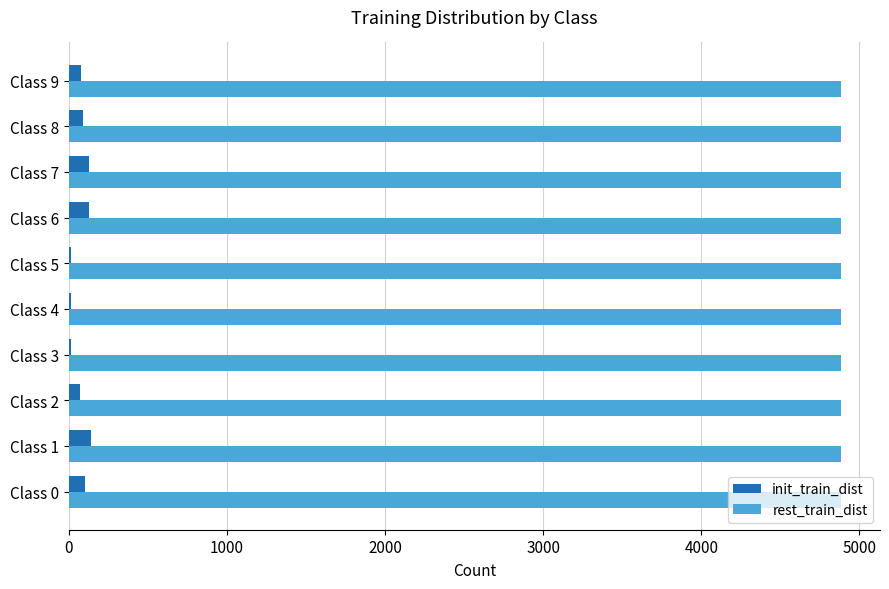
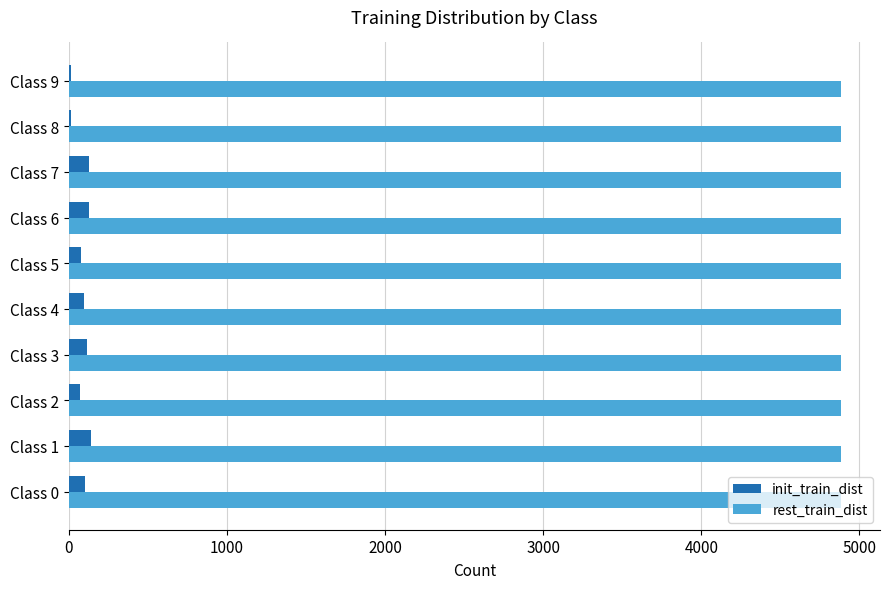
init_train_dist, Class 9: 80 -> 20
init_train_dist, Class 8: 90 -> 10
init_train_dist, Class 5: 10 -> 70
init_train_dist, Class 4: 10 -> 90
init_train_dist, Class 3: 20 -> 120
